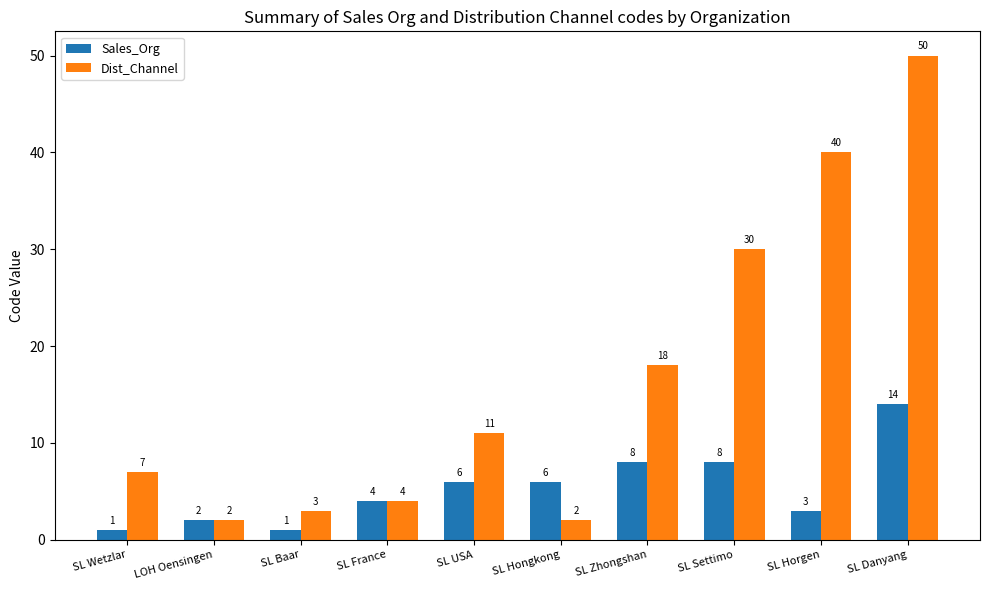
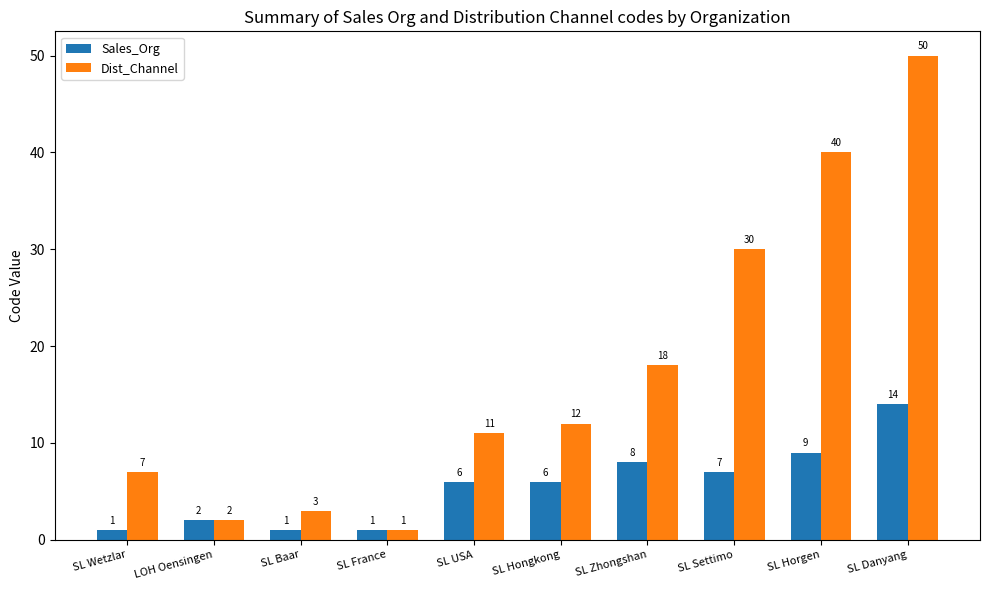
Sales_Org, SL France: 4 -> 1
Dist_Channel, SL France: 4 -> 1
Dist_Channel, SL Hongkong: 2 -> 12
Sales_Org, SL Settimo: 8 -> 7
Sales_Org, SL Horgen: 3 -> 9
